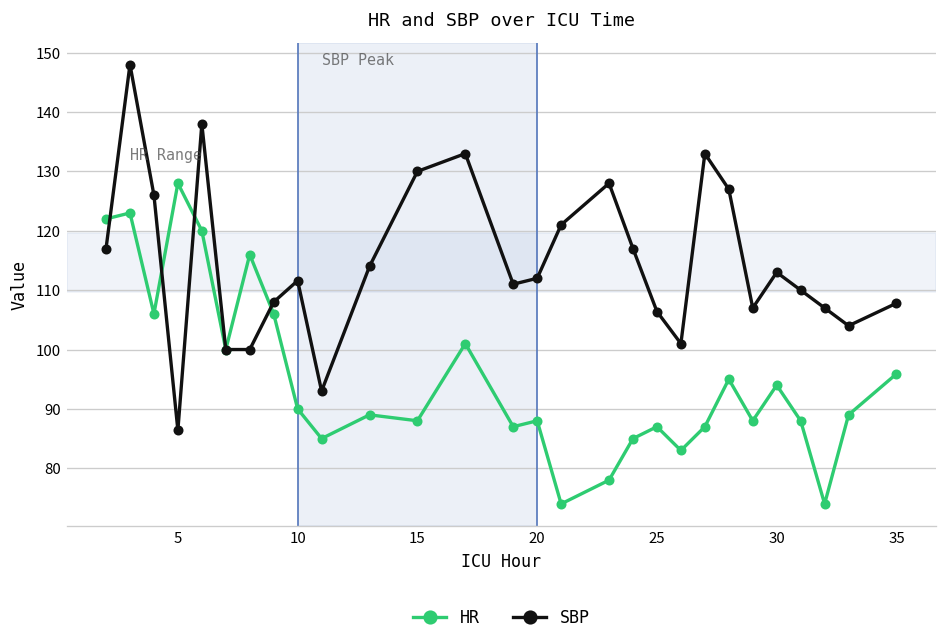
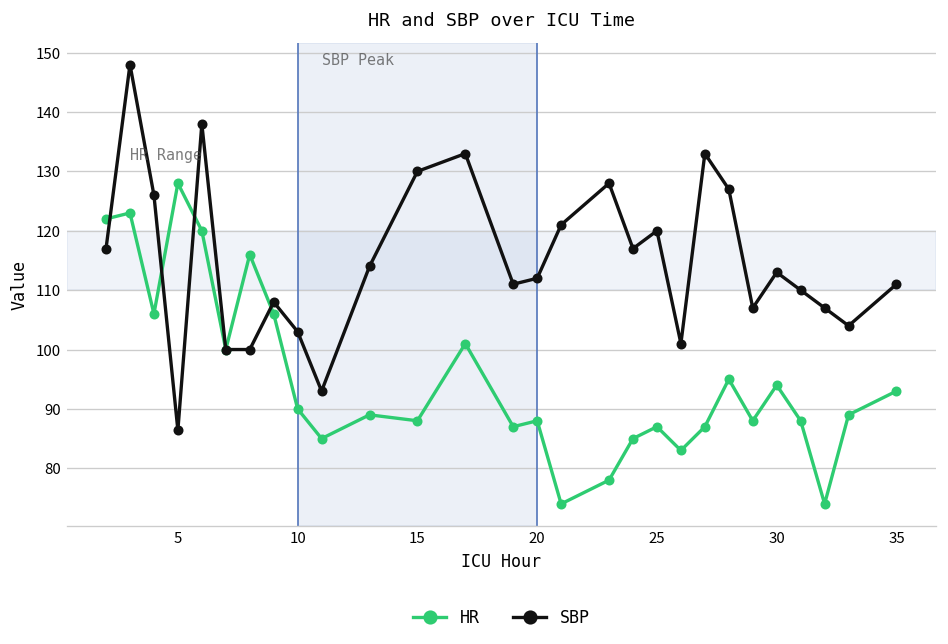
SBP, 10: 112 -> 103
SBP, 25: 106 -> 120
HR, 35: 96 -> 93
SBP, 35: 108 -> 111
